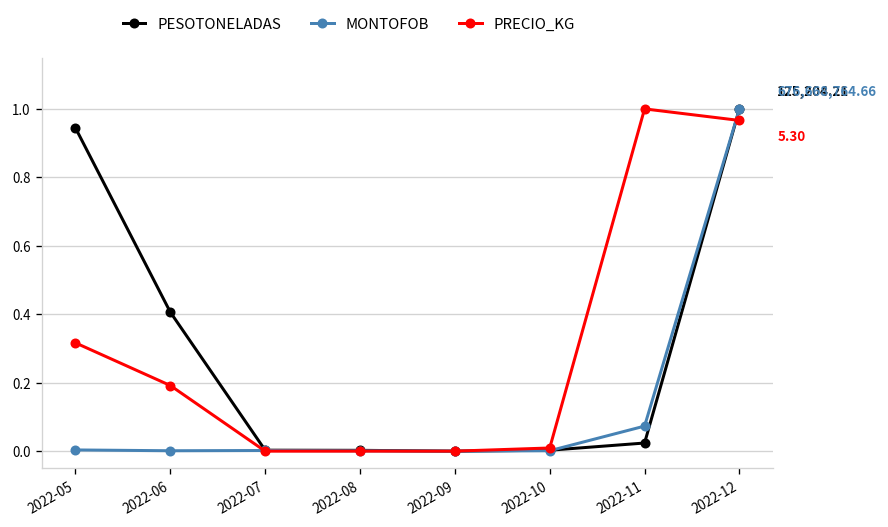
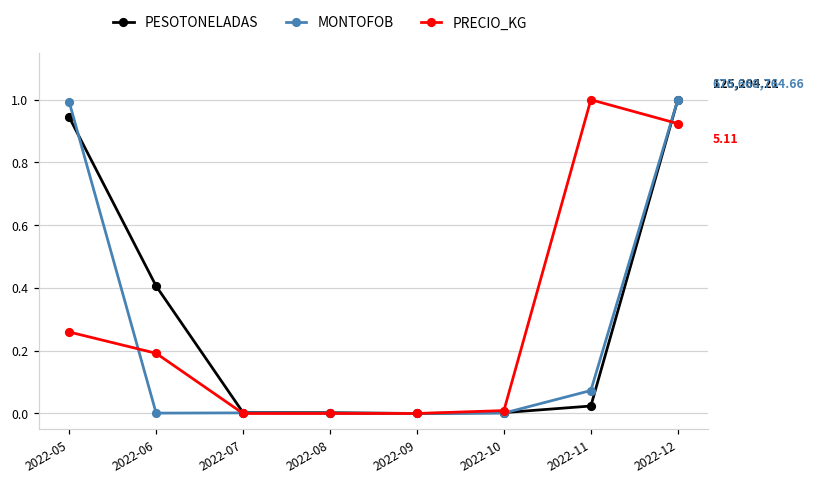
MONTOFOB, 2022-05: 0.00 -> 0.99
PRECIO_KG, 2022-05: 0.32 -> 0.26
PRECIO_KG, 2022-12: 5.30 -> 5.11
